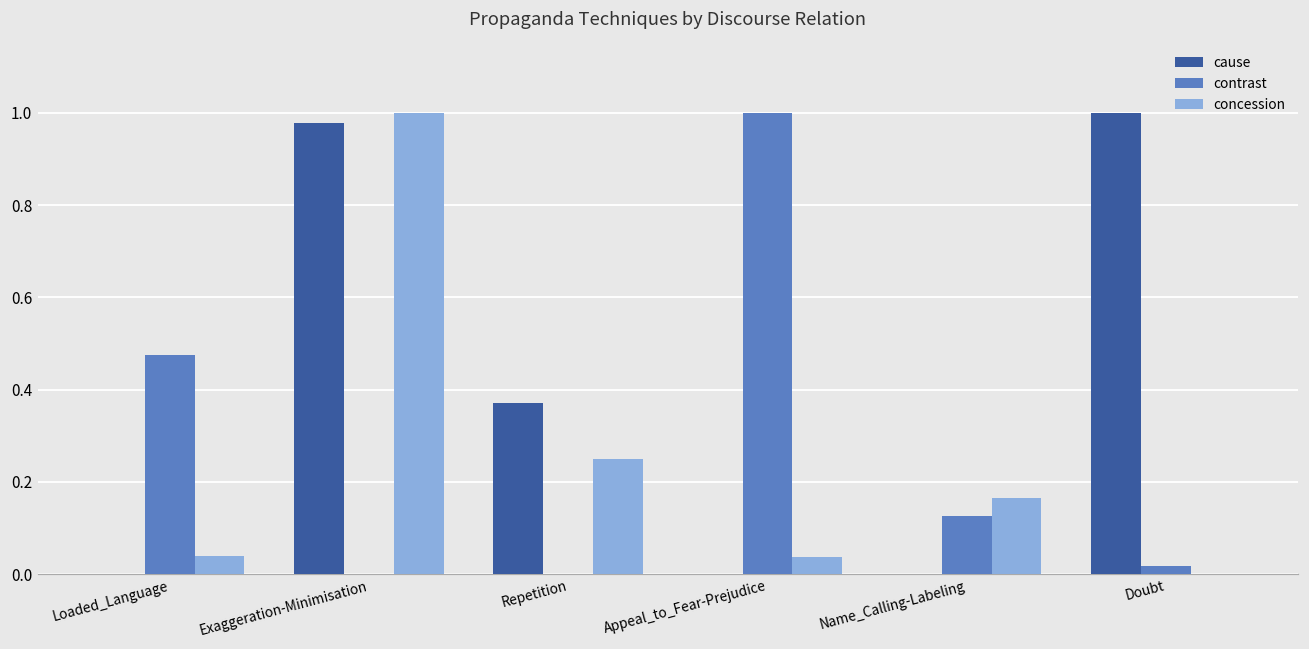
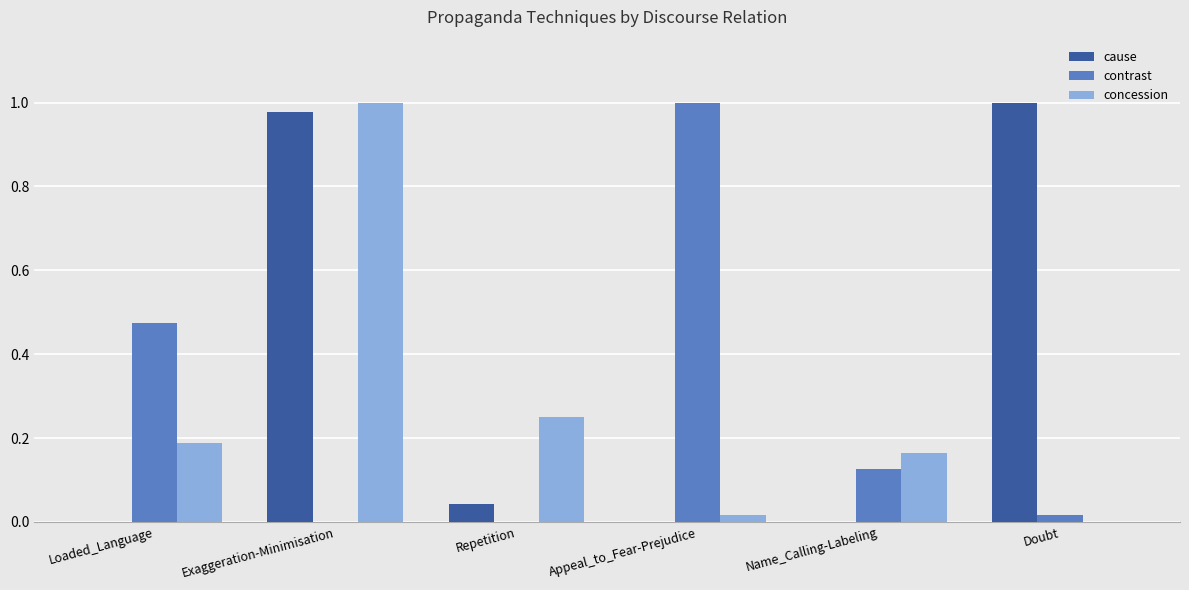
concession, Loaded_Language: 0.04 -> 0.19
cause, Repetition: 0.37 -> 0.04
concession, Appeal_to_Fear-Prejudice: 0.04 -> 0.02
